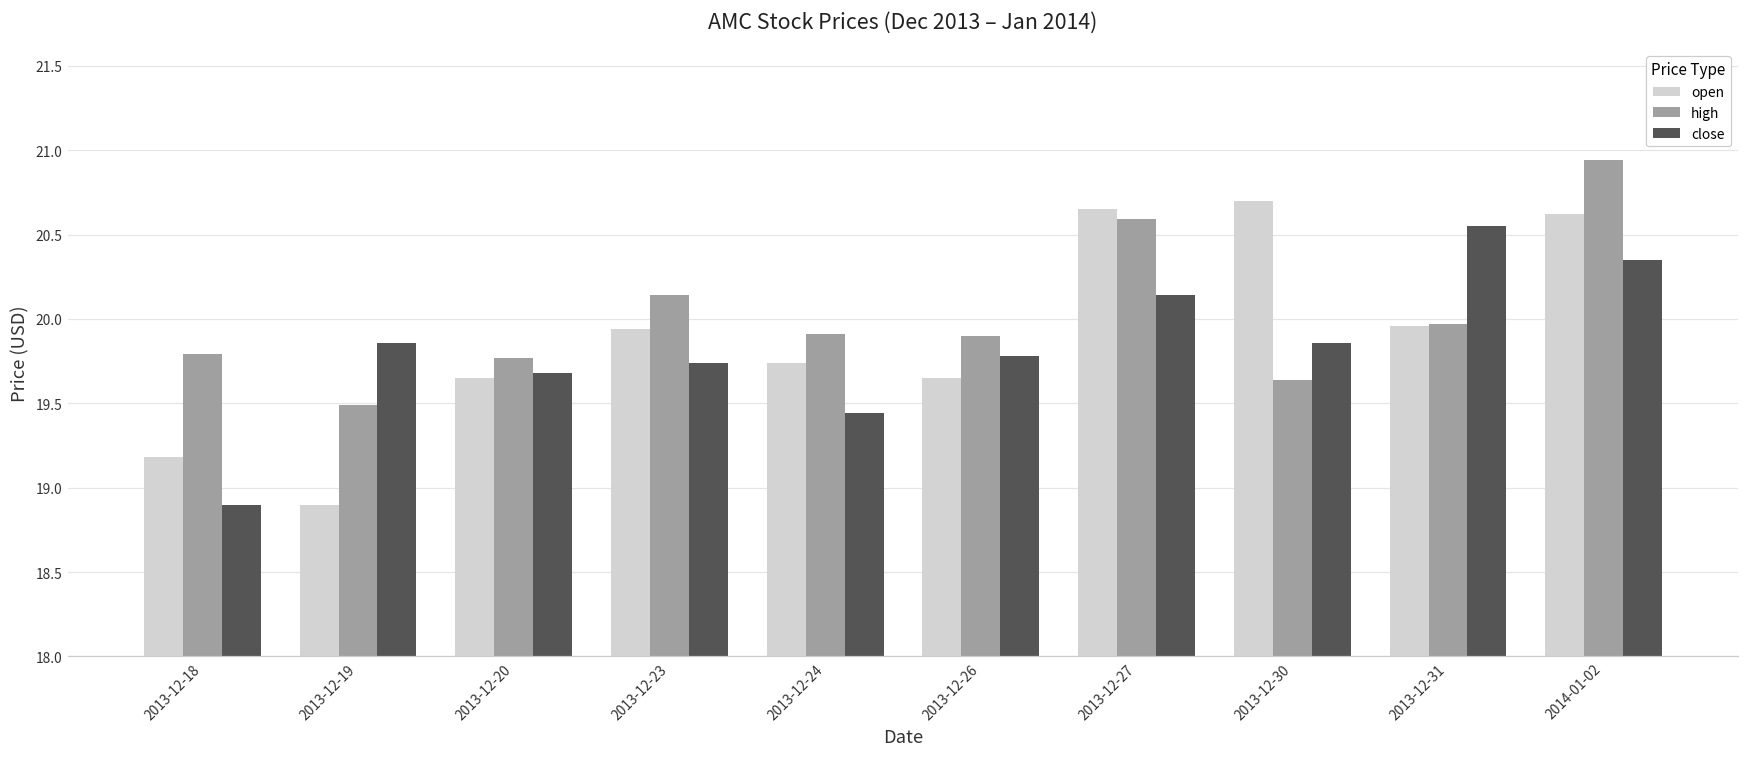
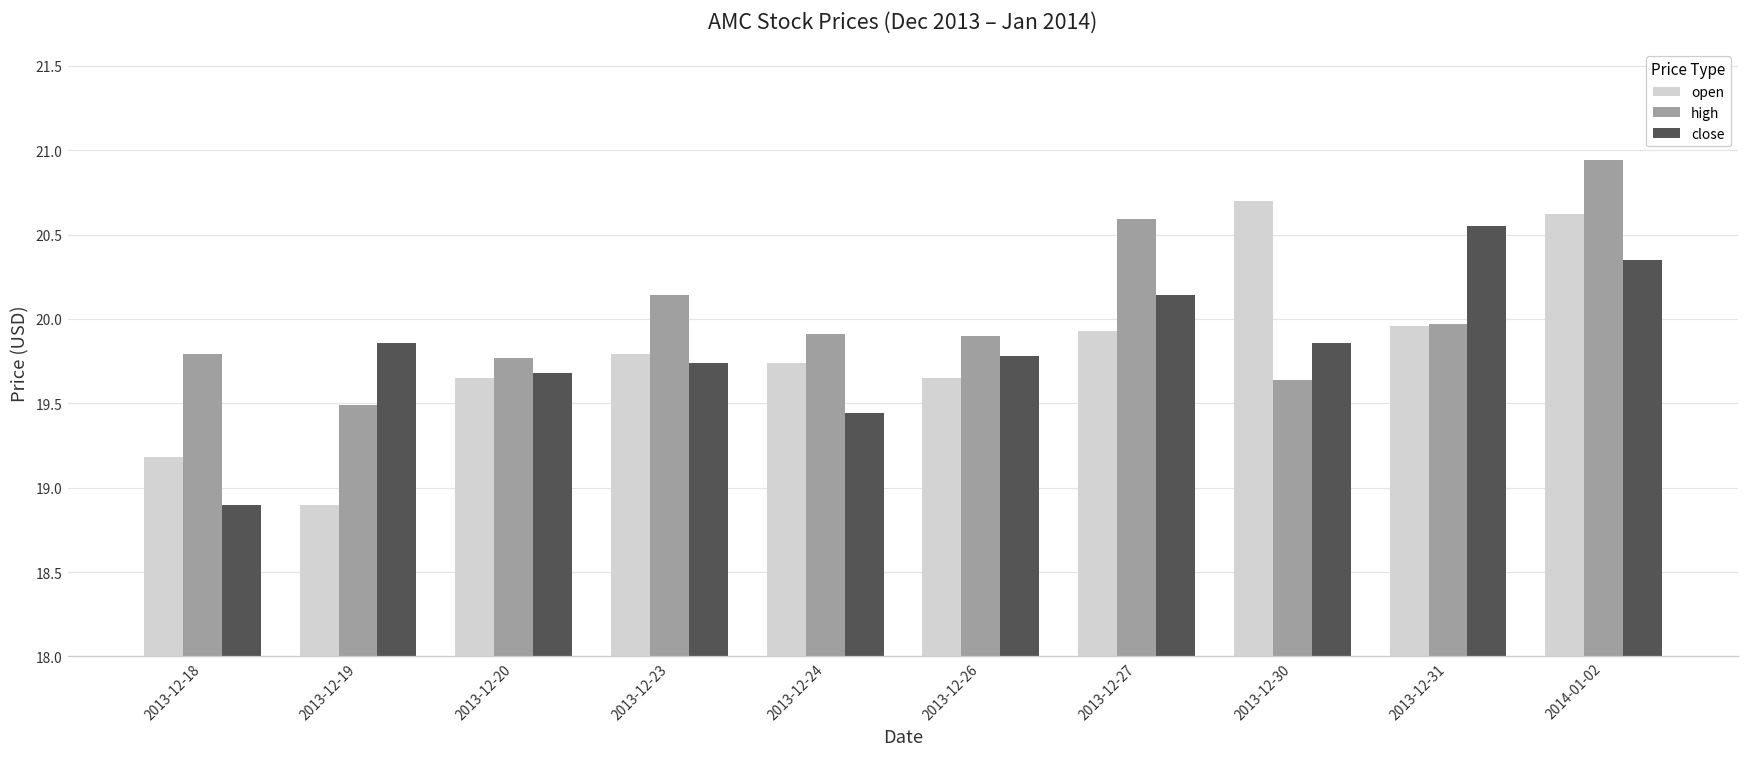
open, 2013-12-23: 19.94 -> 19.79
open, 2013-12-27: 20.65 -> 19.93
